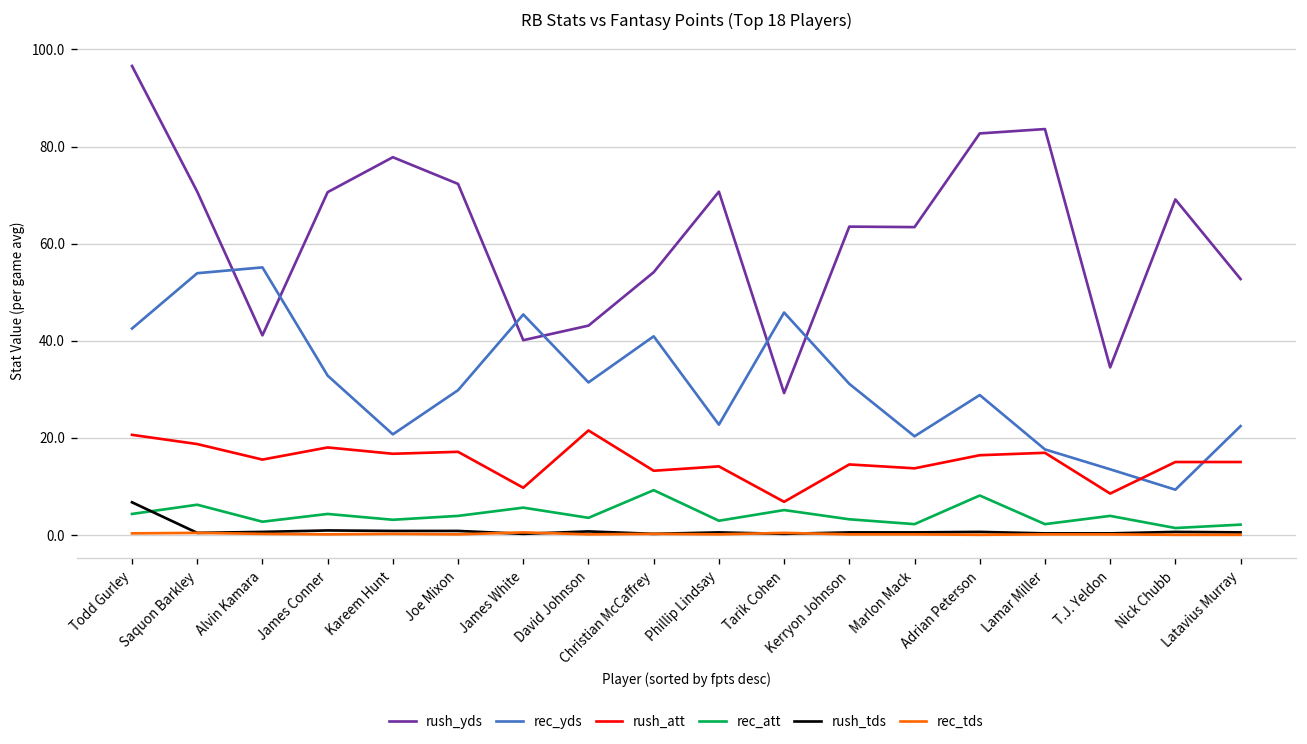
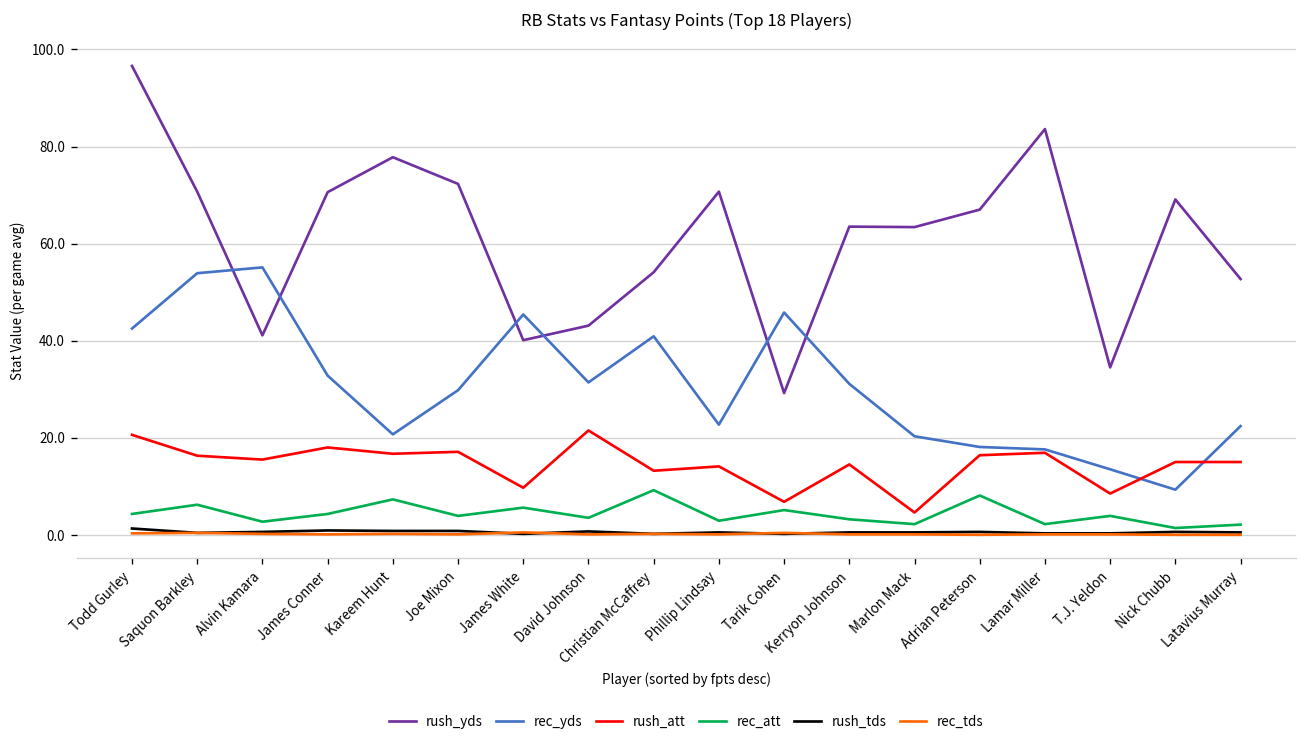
rush_tds, Todd Gurley: 7 -> 1
rush_att, Saquon Barkley: 19 -> 16
rec_att, Kareem Hunt: 3 -> 7
rush_att, Marlon Mack: 14 -> 5
rush_yds, Adrian Peterson: 83 -> 67
rec_yds, Adrian Peterson: 29 -> 18
